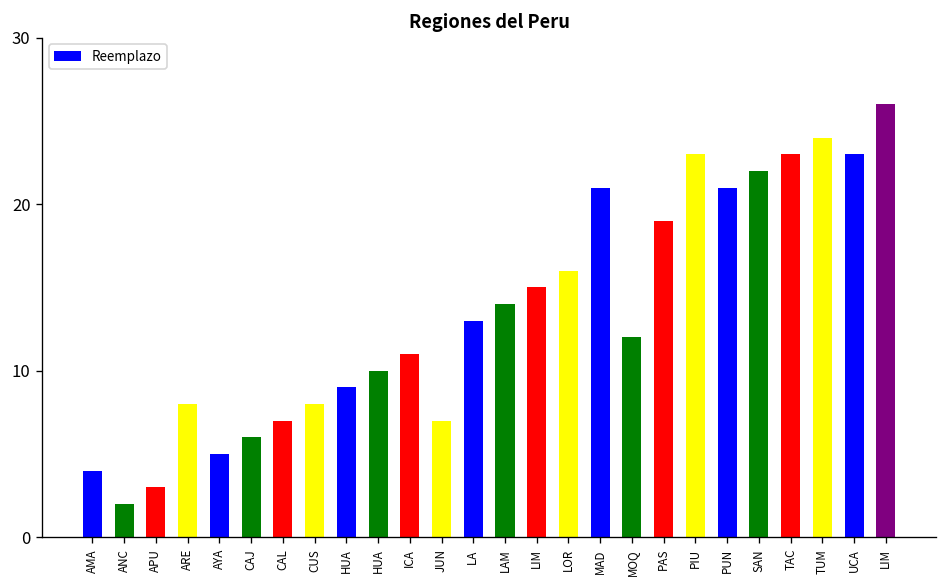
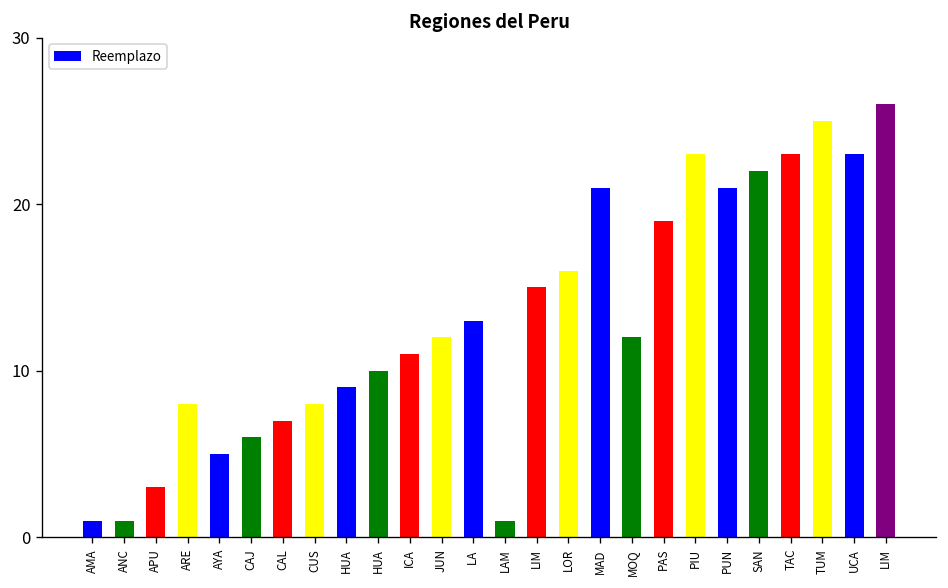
AMA: 4 -> 1
ANC: 2 -> 1
JUN: 7 -> 12
LAM: 14 -> 1
TUM: 24 -> 25
